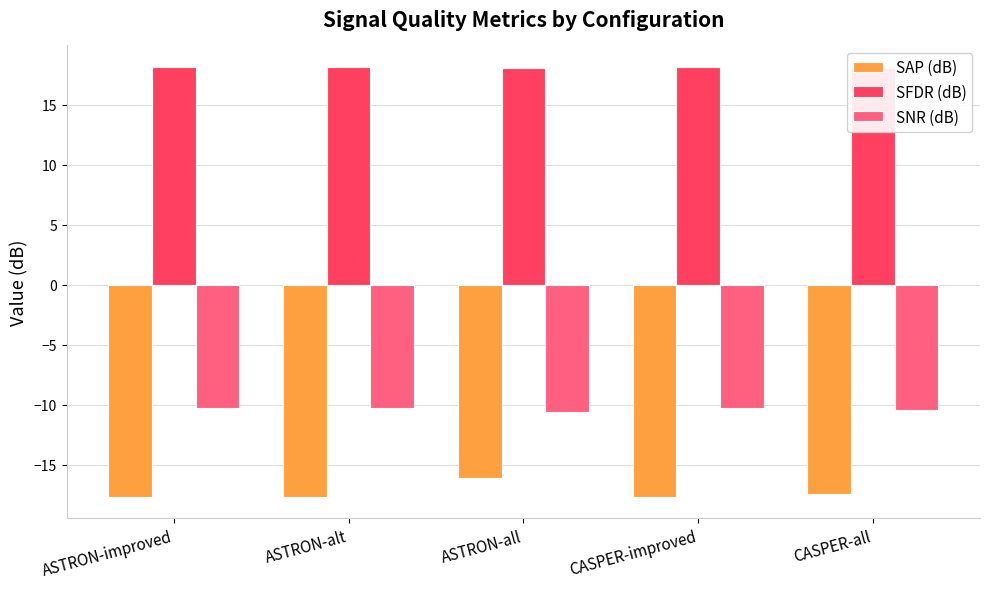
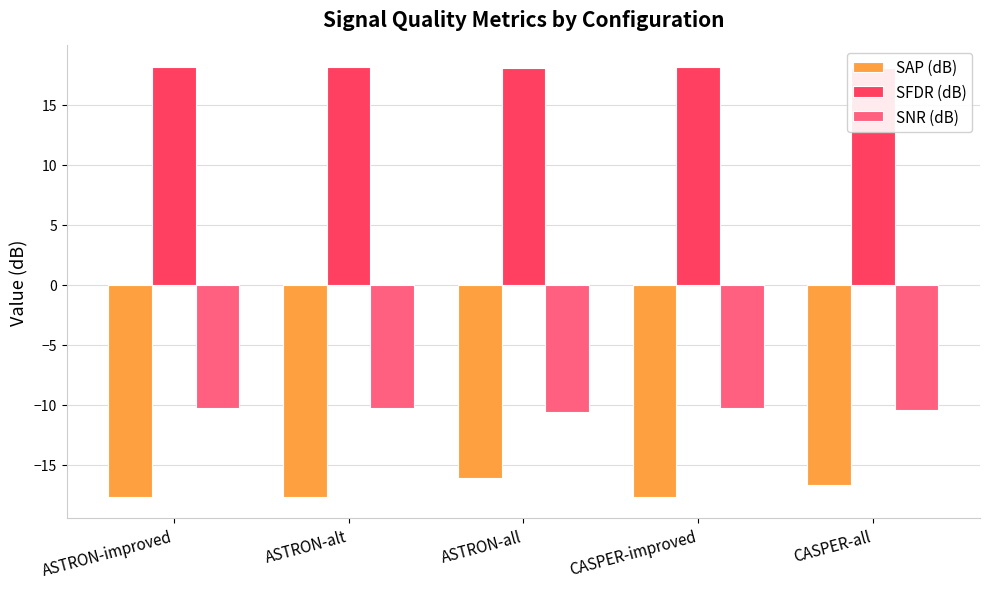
SAP (dB), CASPER-all: -17.5 -> -16.7
